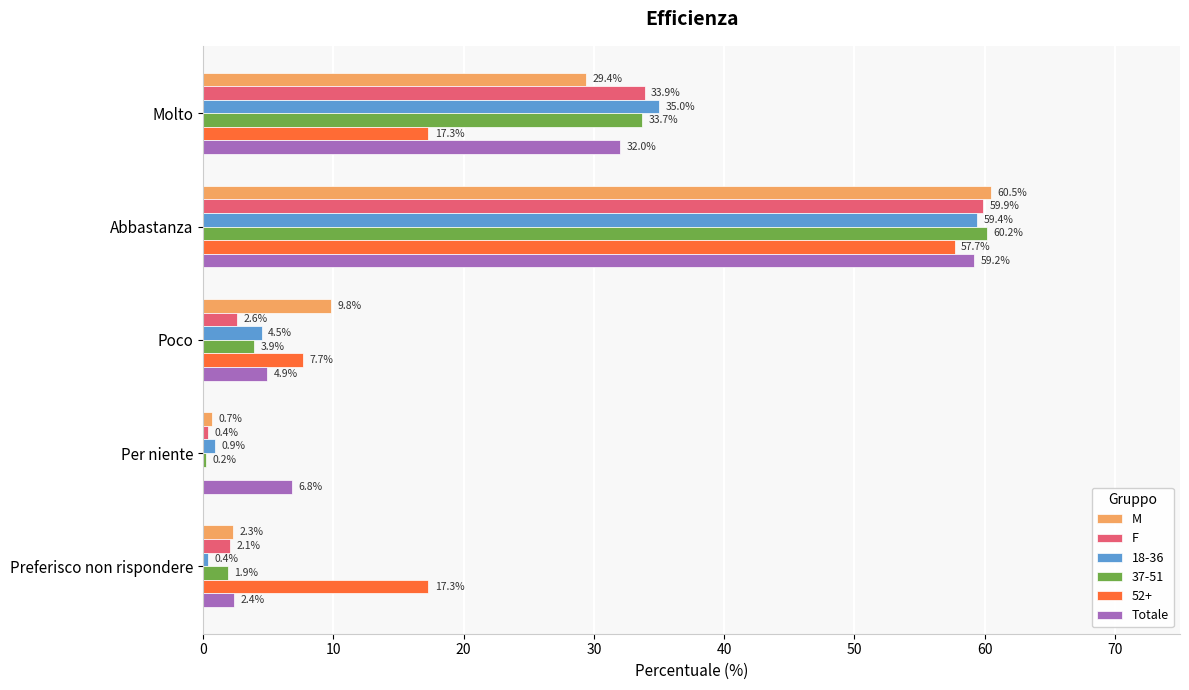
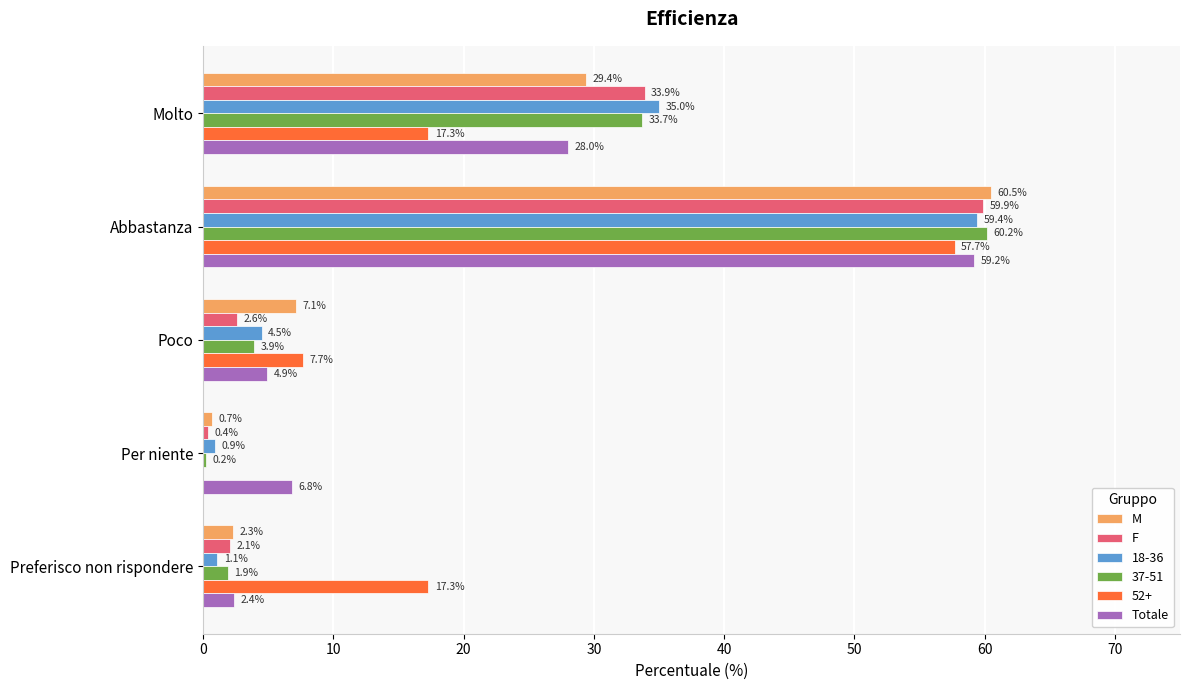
Totale, Molto: 32.0% -> 28.0%
M, Poco: 9.8% -> 7.1%
18-36, Preferisco non rispondere: 0.4% -> 1.1%
